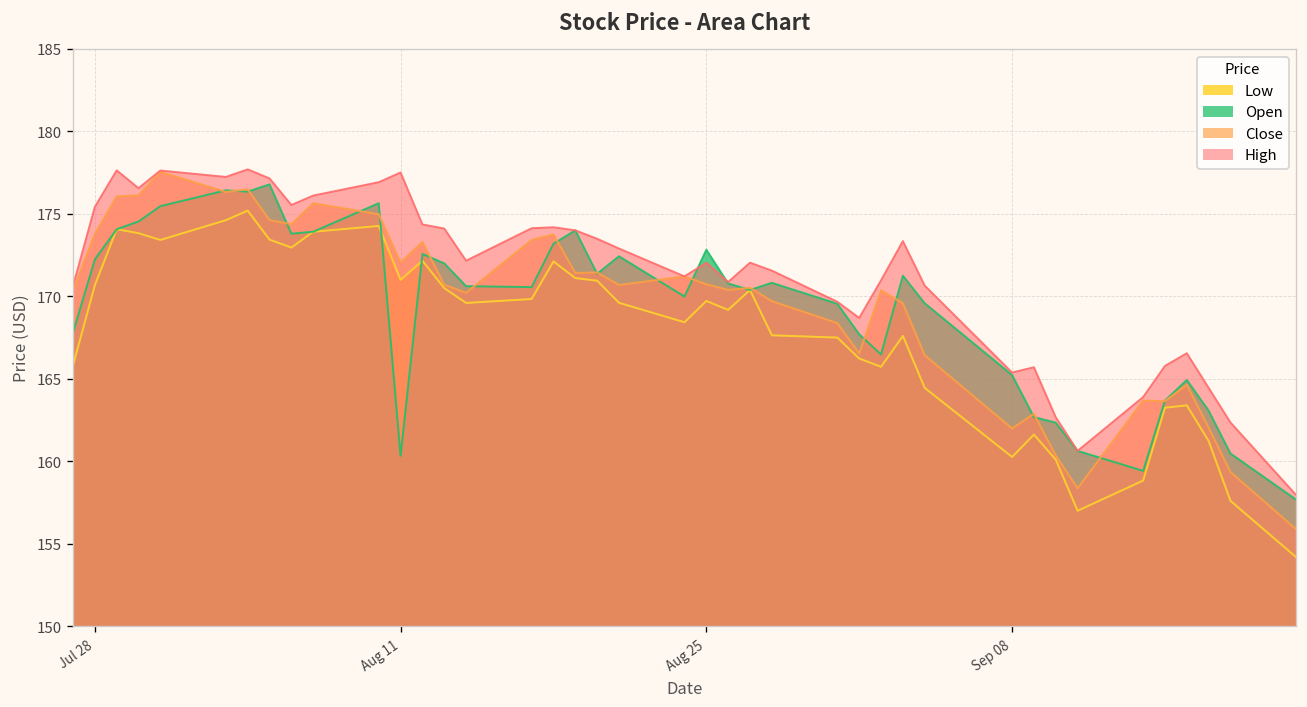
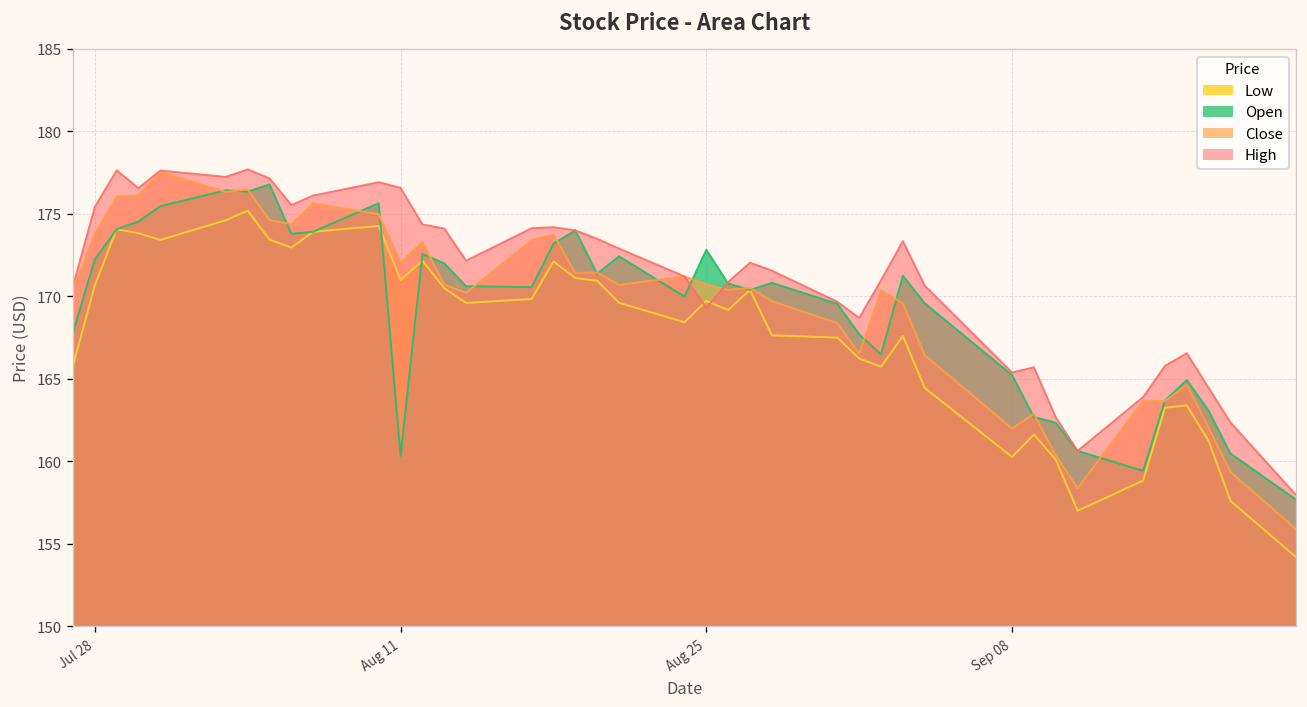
High, Aug 11: 177.5 -> 176.6
High, Aug 25: 172.0 -> 169.3
